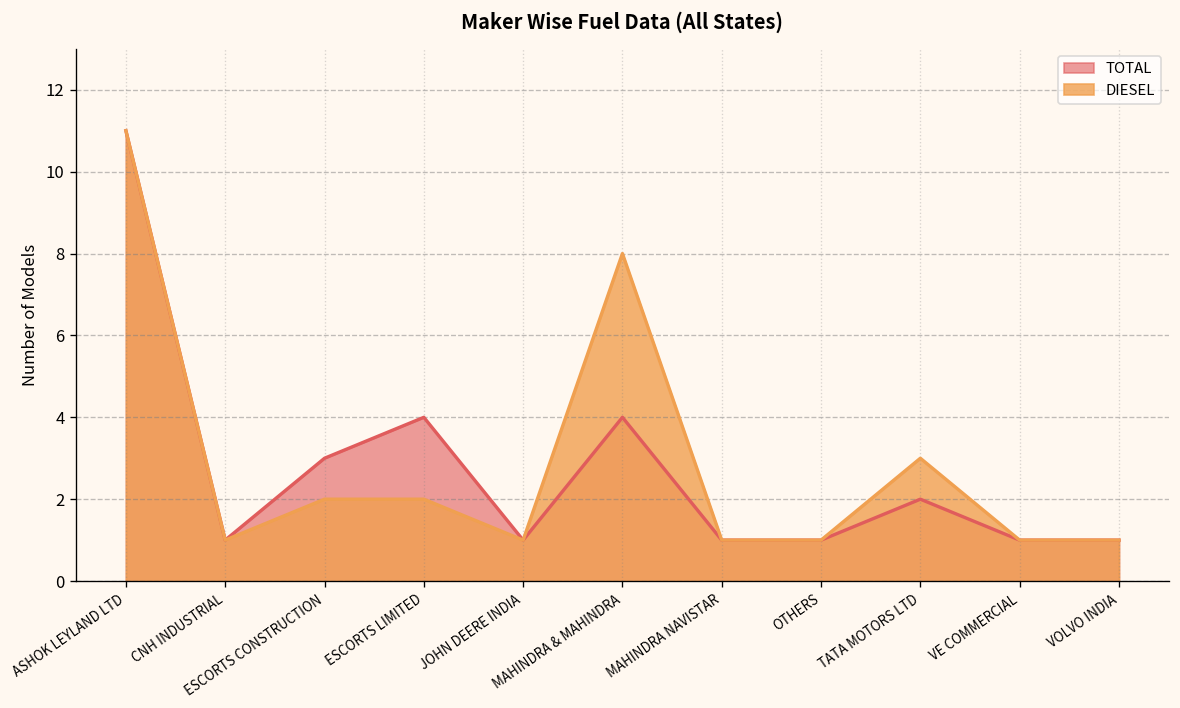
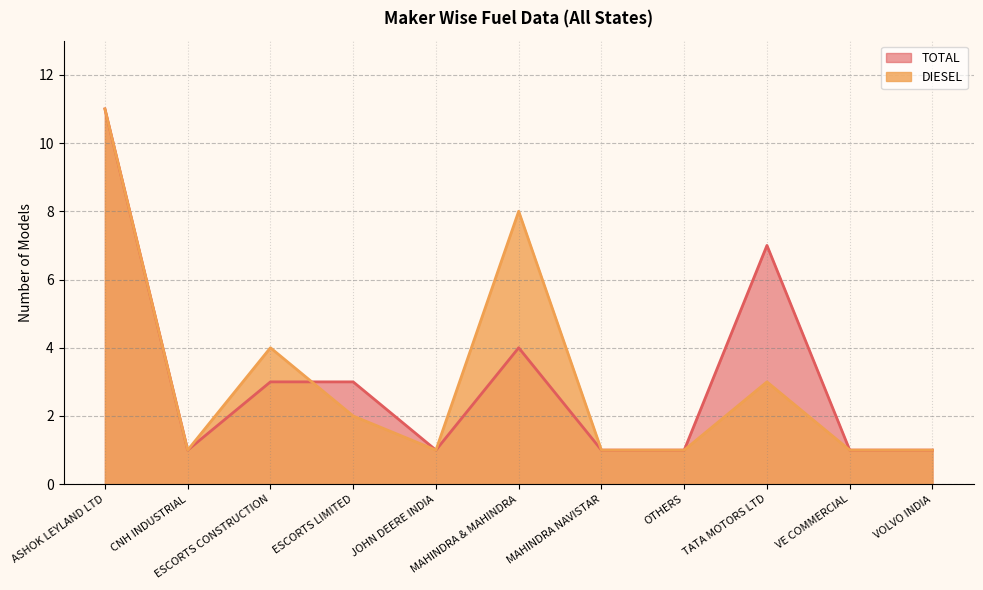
DIESEL, ESCORTS CONSTRUCTION: 2 -> 4
TOTAL, ESCORTS LIMITED: 4 -> 3
TOTAL, TATA MOTORS LTD: 2 -> 7
